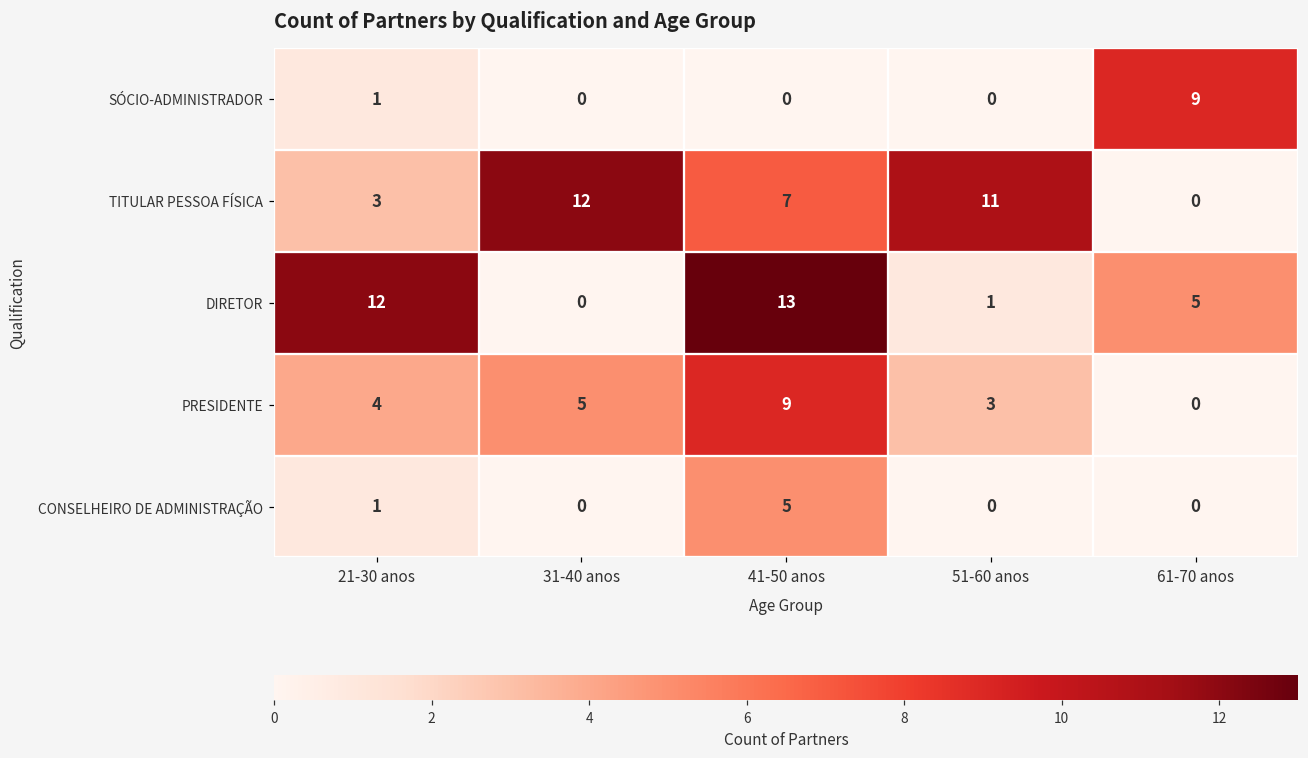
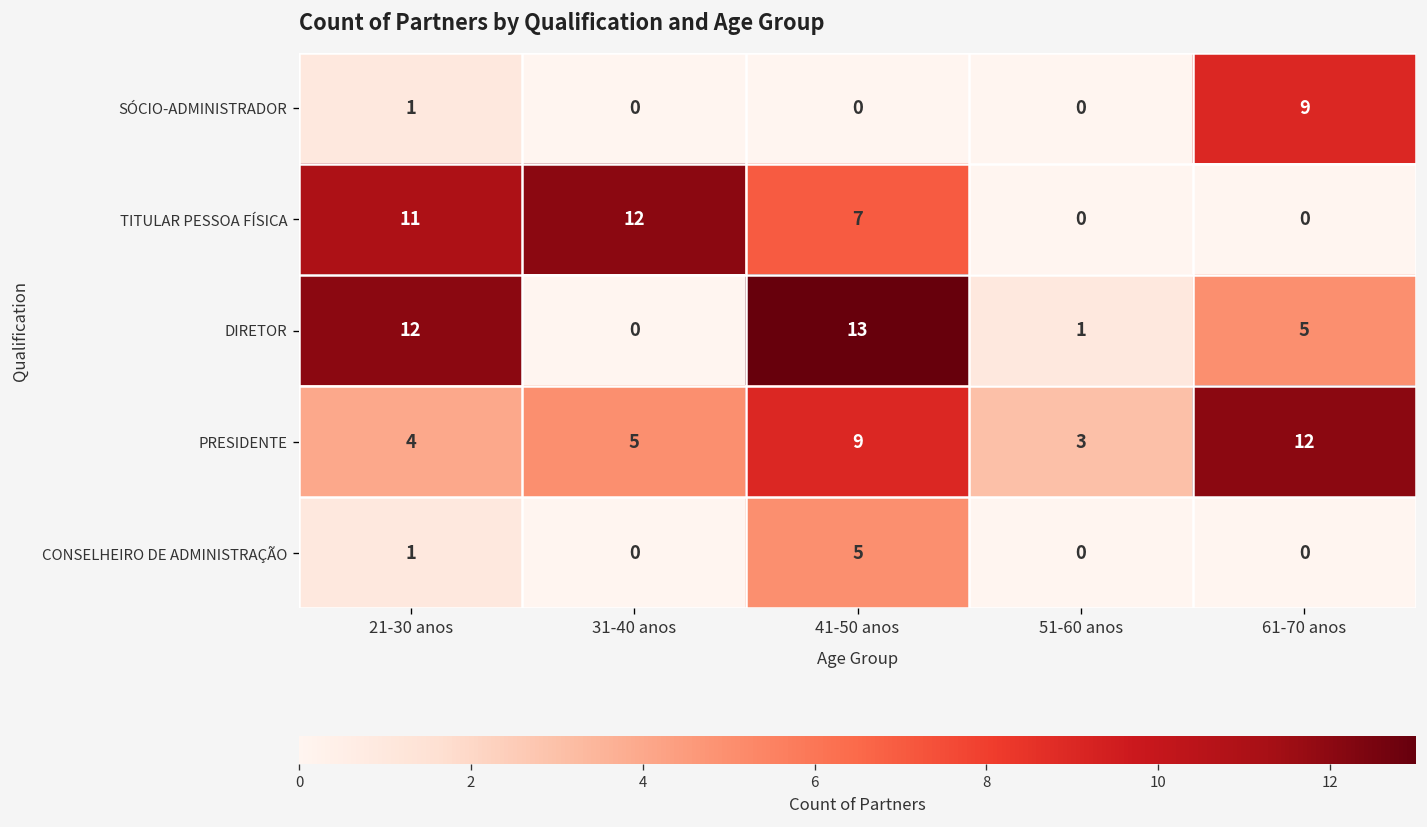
TITULAR PESSOA FÍSICA, 21-30 anos: 3 -> 11
TITULAR PESSOA FÍSICA, 51-60 anos: 11 -> 0
PRESIDENTE, 61-70 anos: 0 -> 12
